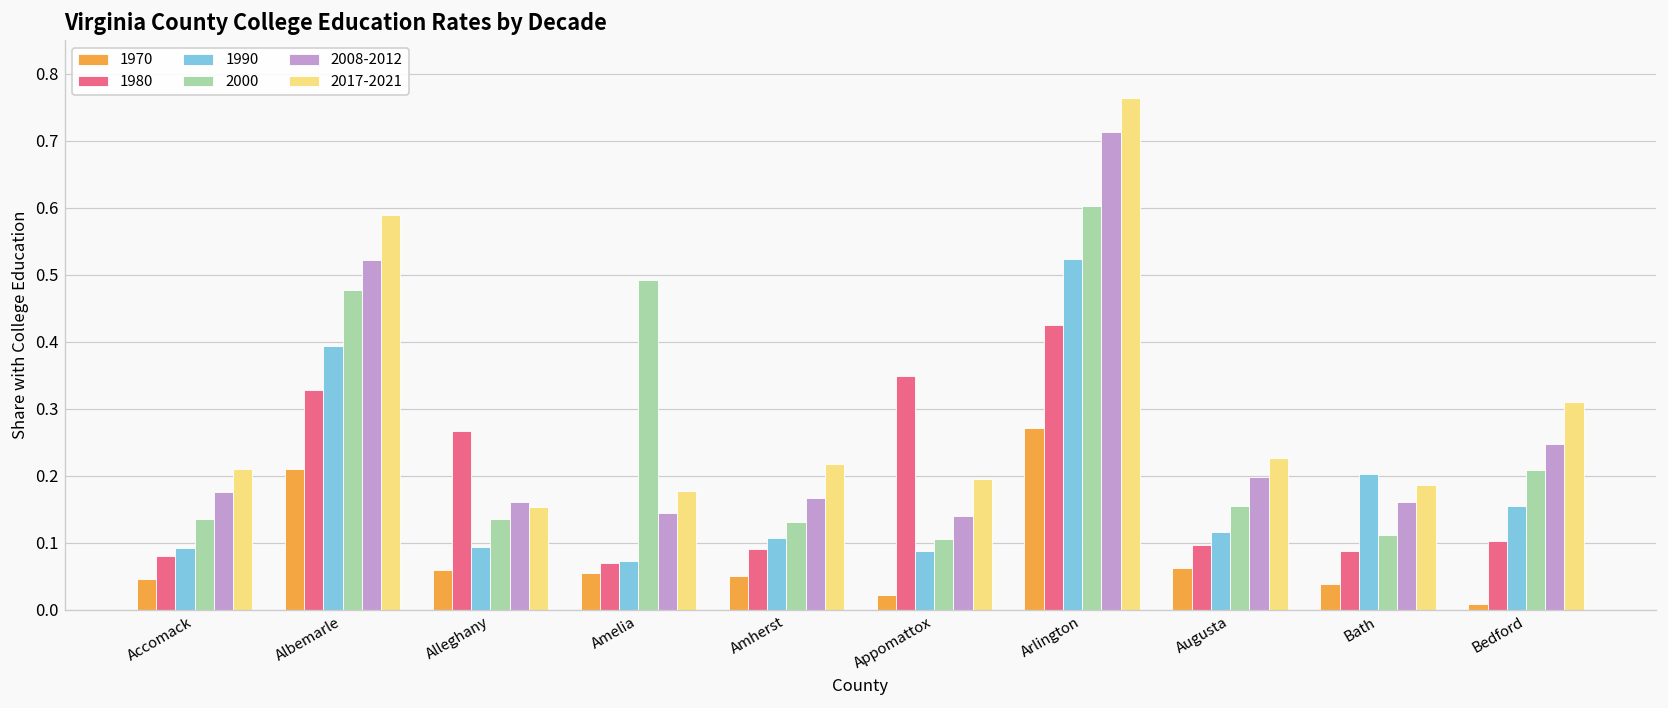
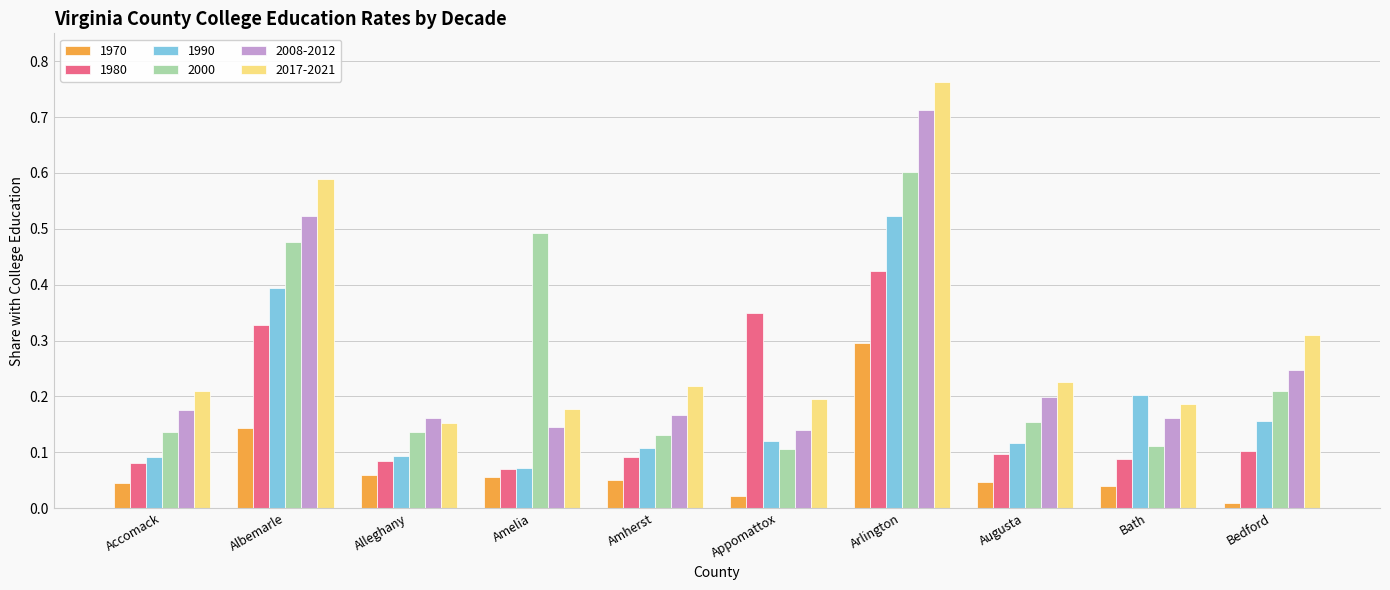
1970, Albemarle: 0.21 -> 0.14
1980, Alleghany: 0.27 -> 0.08
1990, Appomattox: 0.09 -> 0.12
1970, Arlington: 0.27 -> 0.30
1970, Augusta: 0.06 -> 0.05
